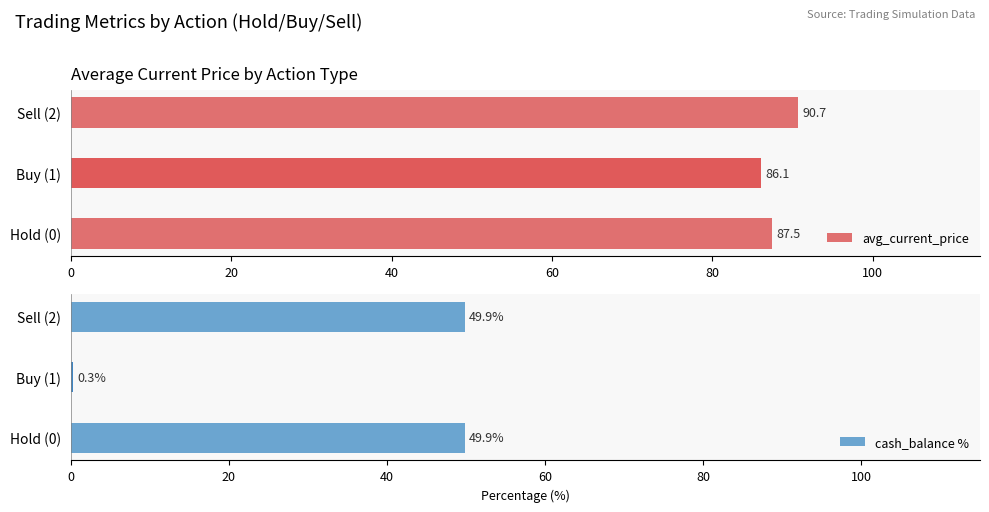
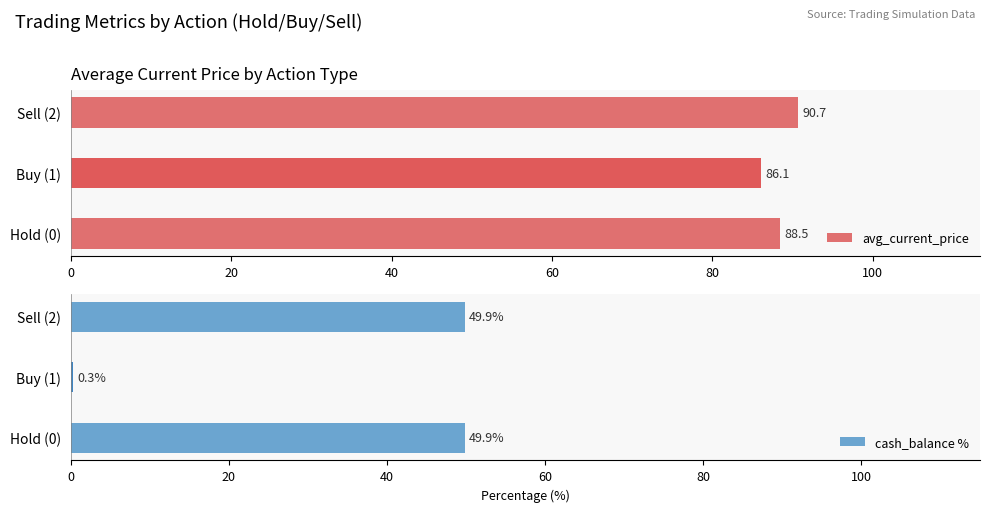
Average Current Price by Action Type, Hold (0): 87.5 -> 88.5
